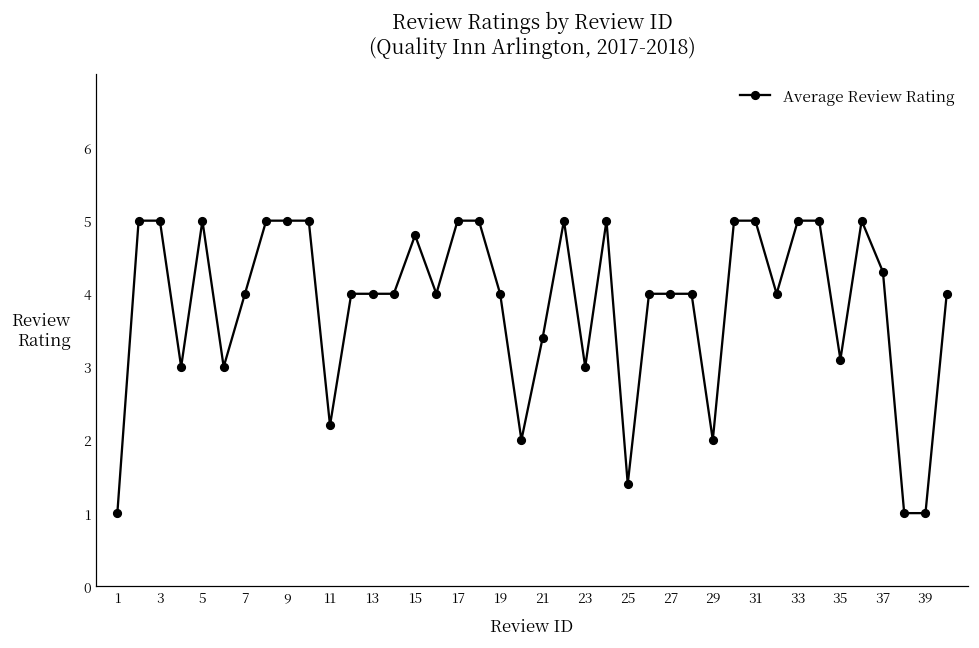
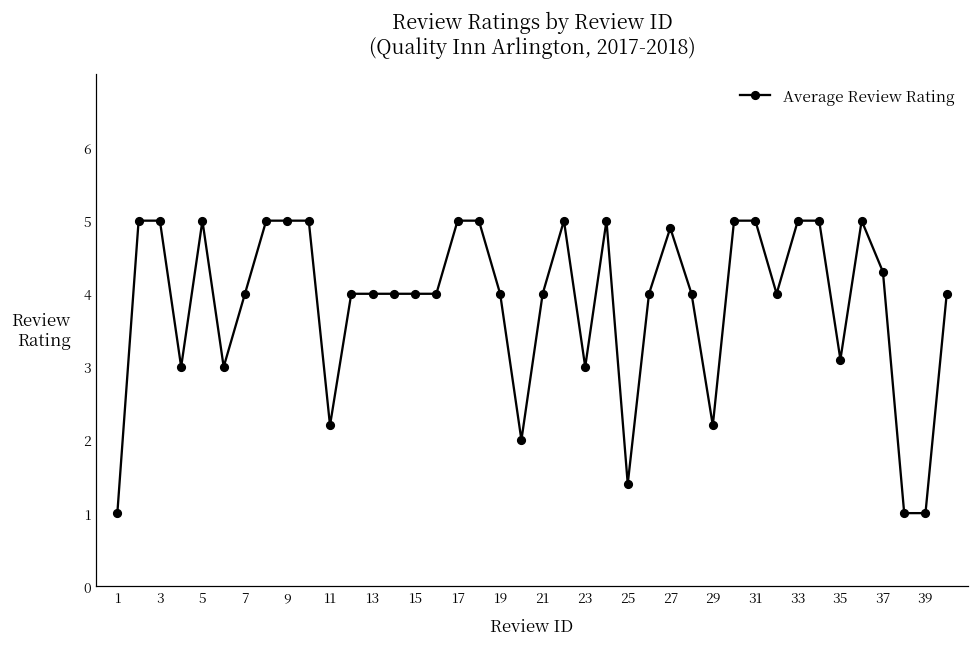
15: 4.8 -> 4.0
21: 3.4 -> 4.0
27: 4.0 -> 4.9
29: 2.0 -> 2.2
